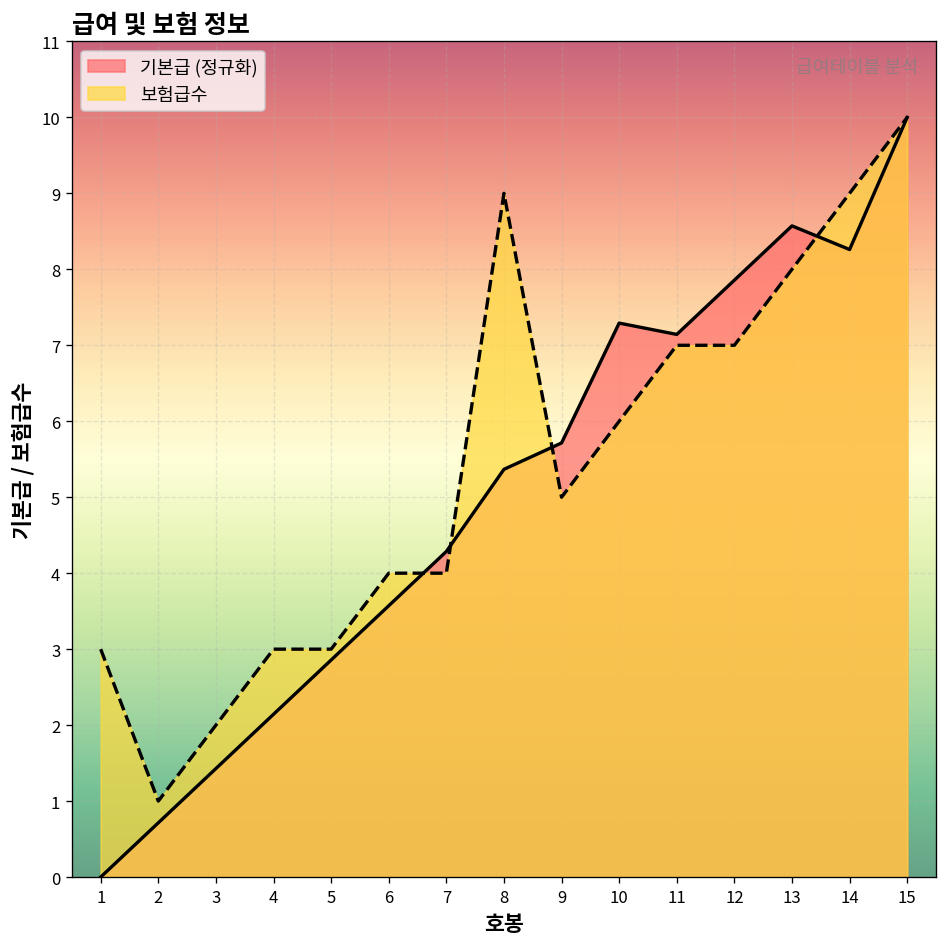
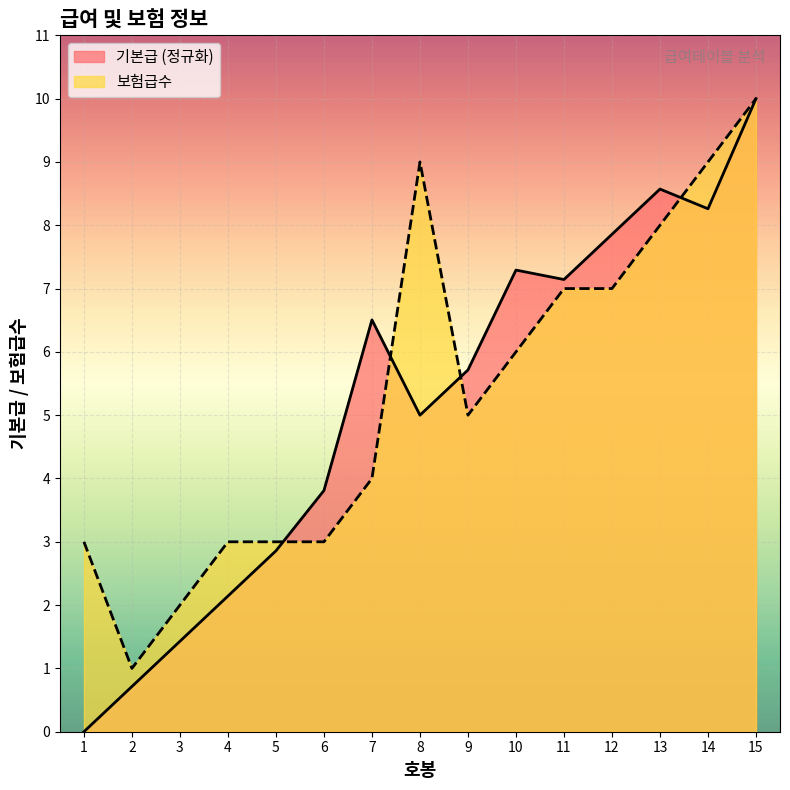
기본급 (정규화), 6: 3.6 -> 3.8
보험급수, 6: 4 -> 3
기본급 (정규화), 7: 4.3 -> 6.5
기본급 (정규화), 8: 5.4 -> 5.0
